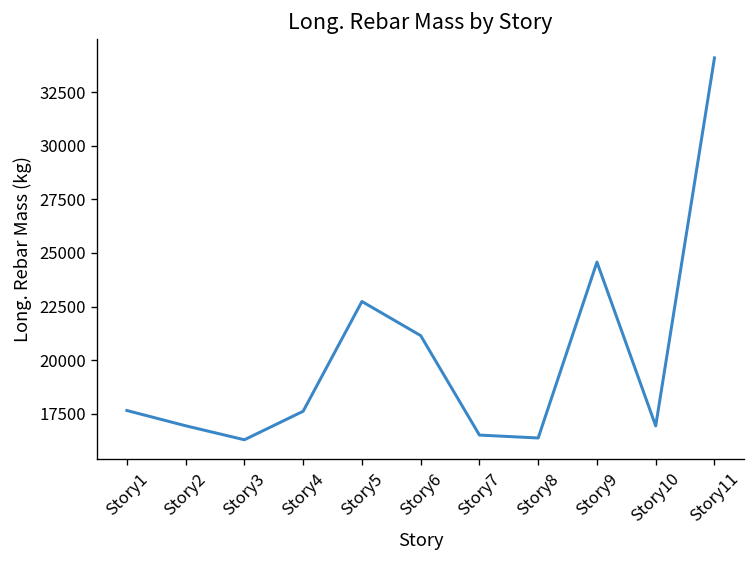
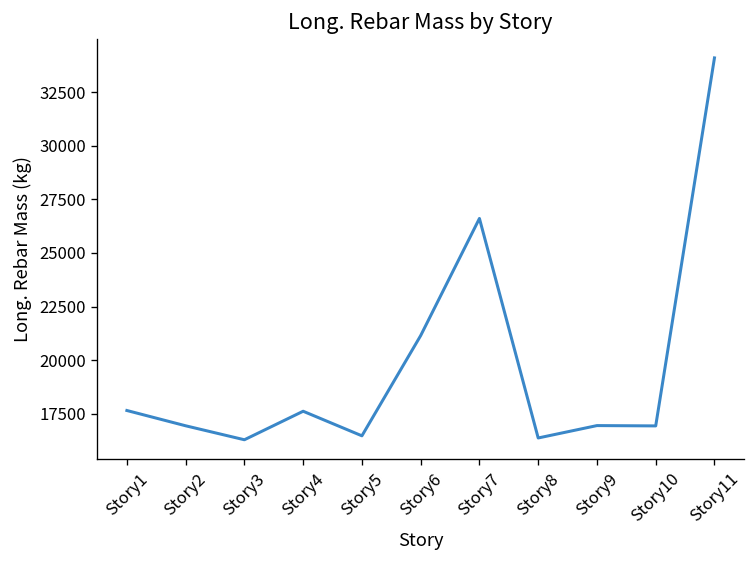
Story5: 22700 -> 16500
Story7: 16500 -> 26600
Story9: 24600 -> 17000
